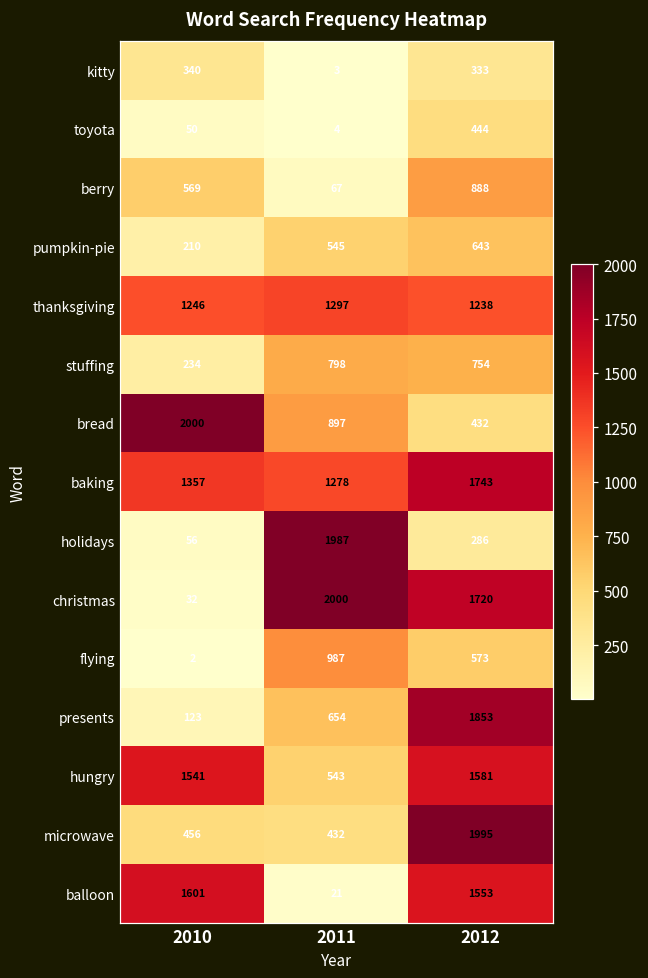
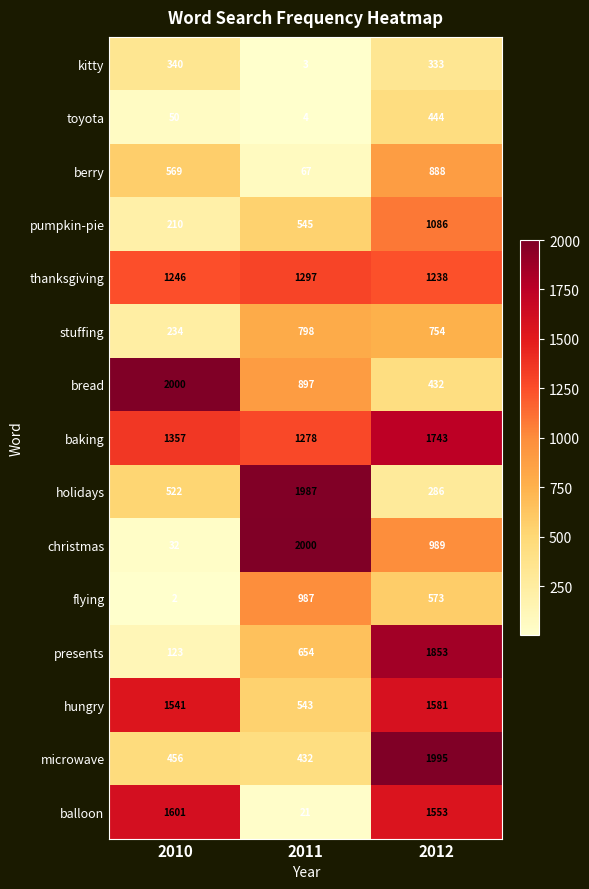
pumpkin-pie, 2012: 643 -> 1086
holidays, 2010: 56 -> 522
christmas, 2012: 1720 -> 989
